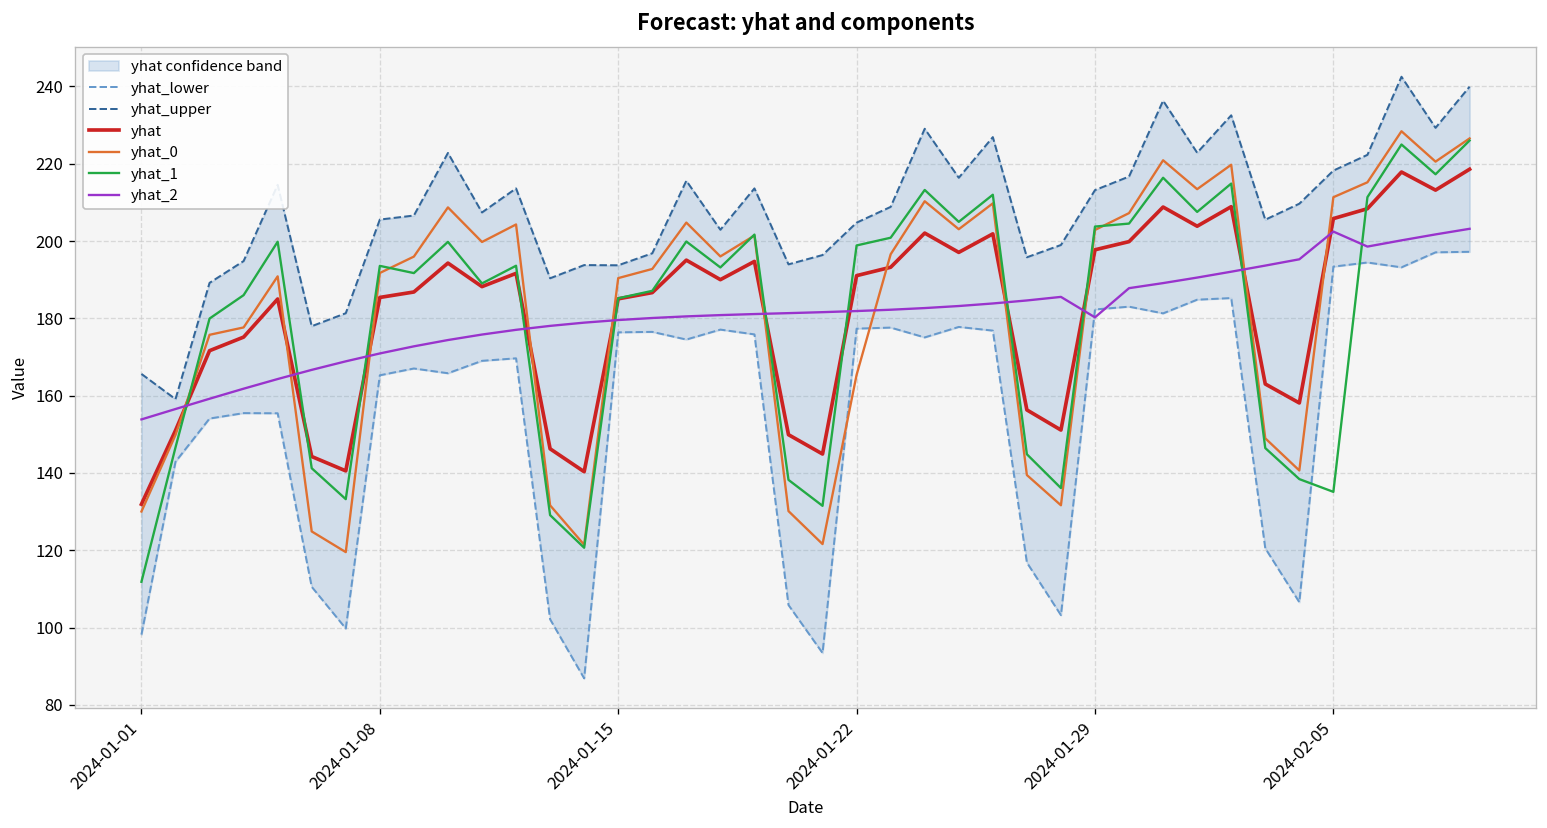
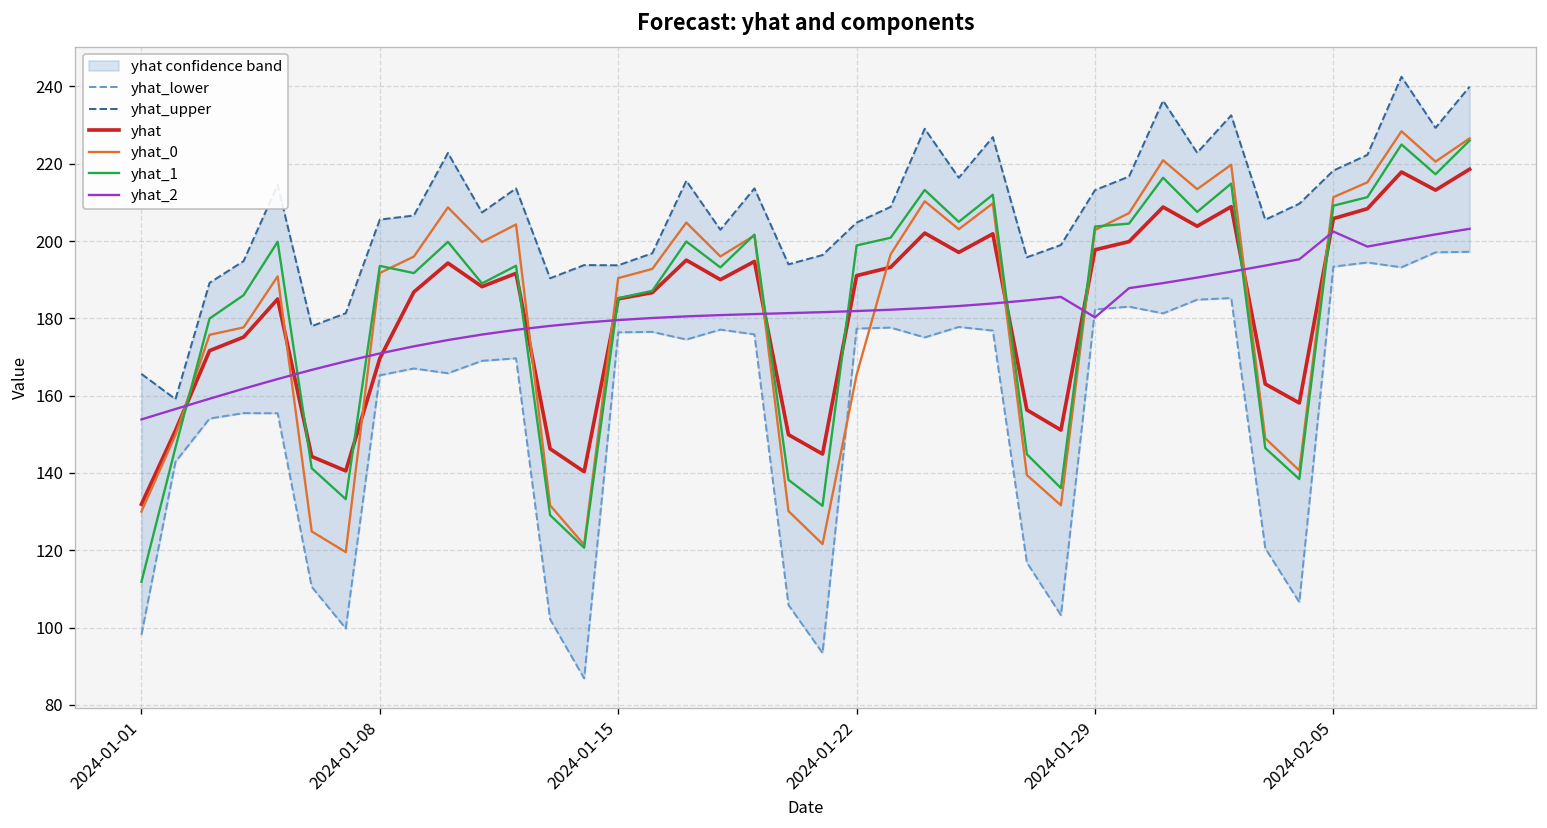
yhat, 2024-01-08: 185 -> 170
yhat_1, 2024-02-05: 135 -> 209
